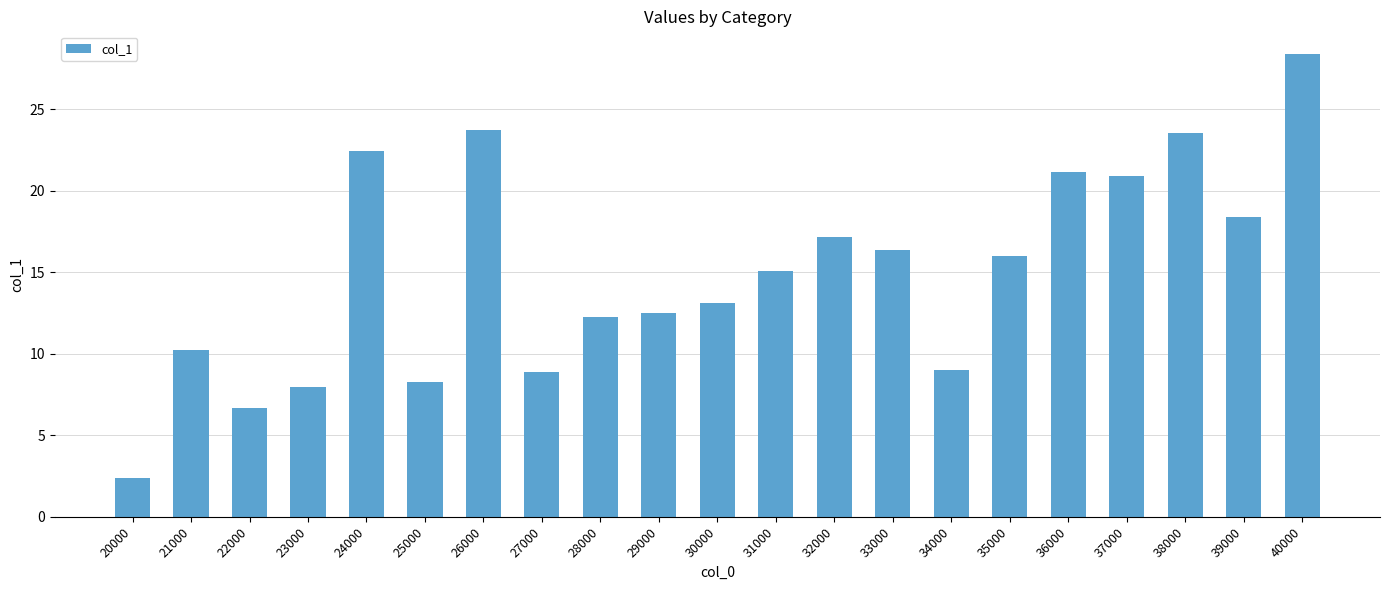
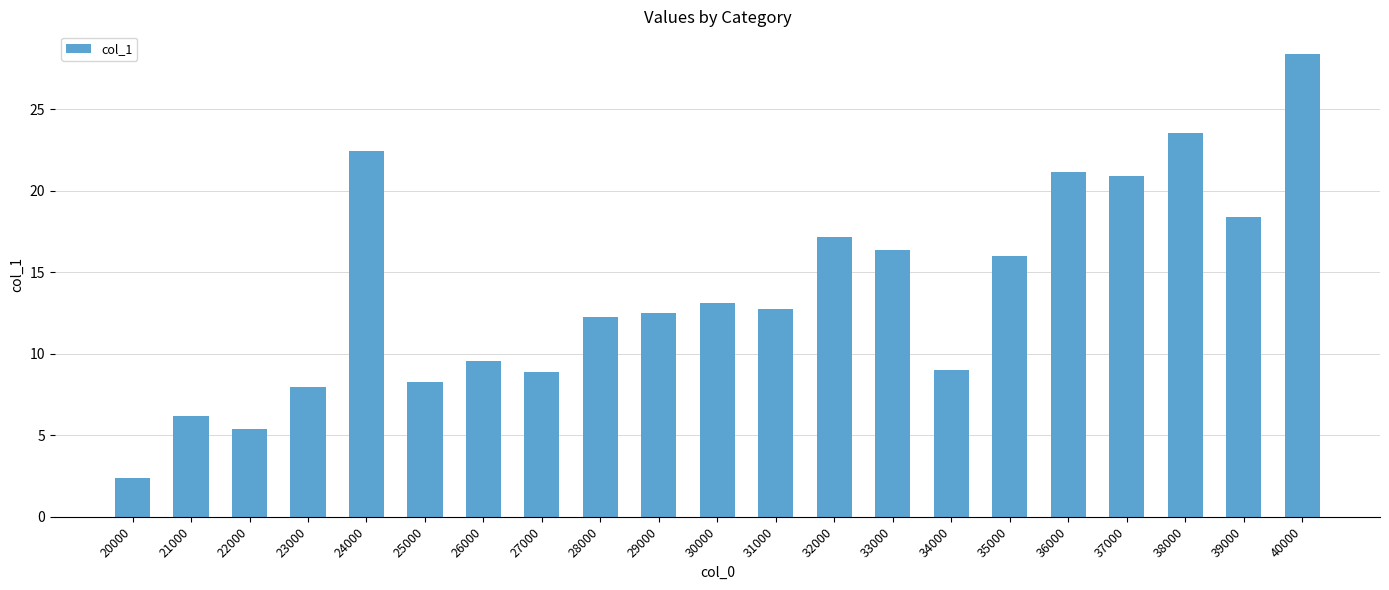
21000: 10.2 -> 6.2
22000: 6.7 -> 5.4
26000: 23.7 -> 9.5
31000: 15.1 -> 12.7
